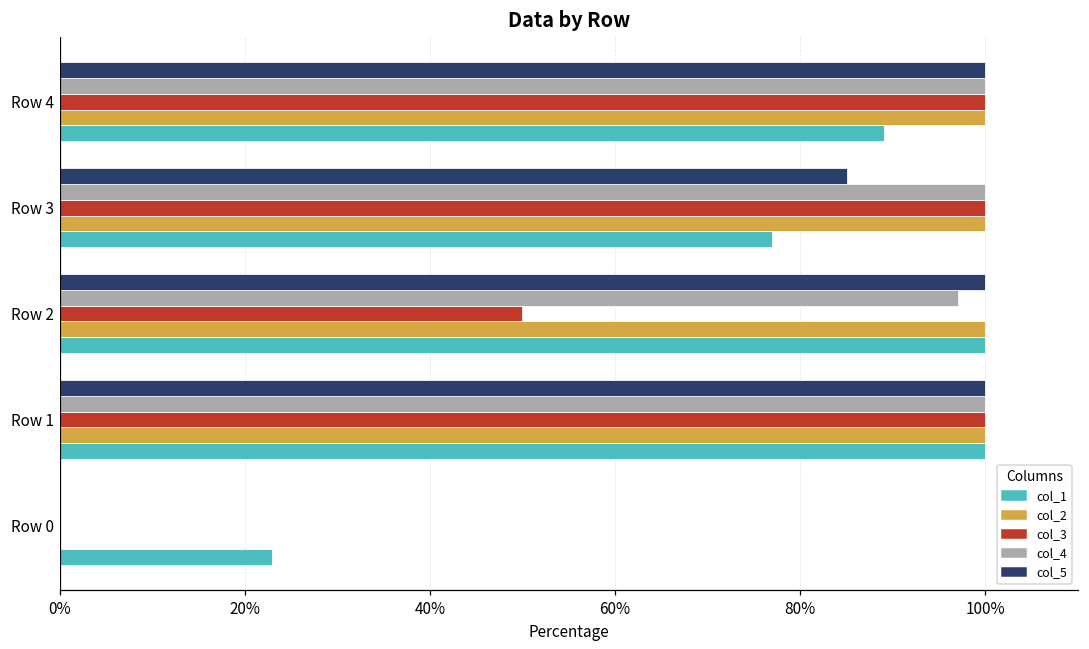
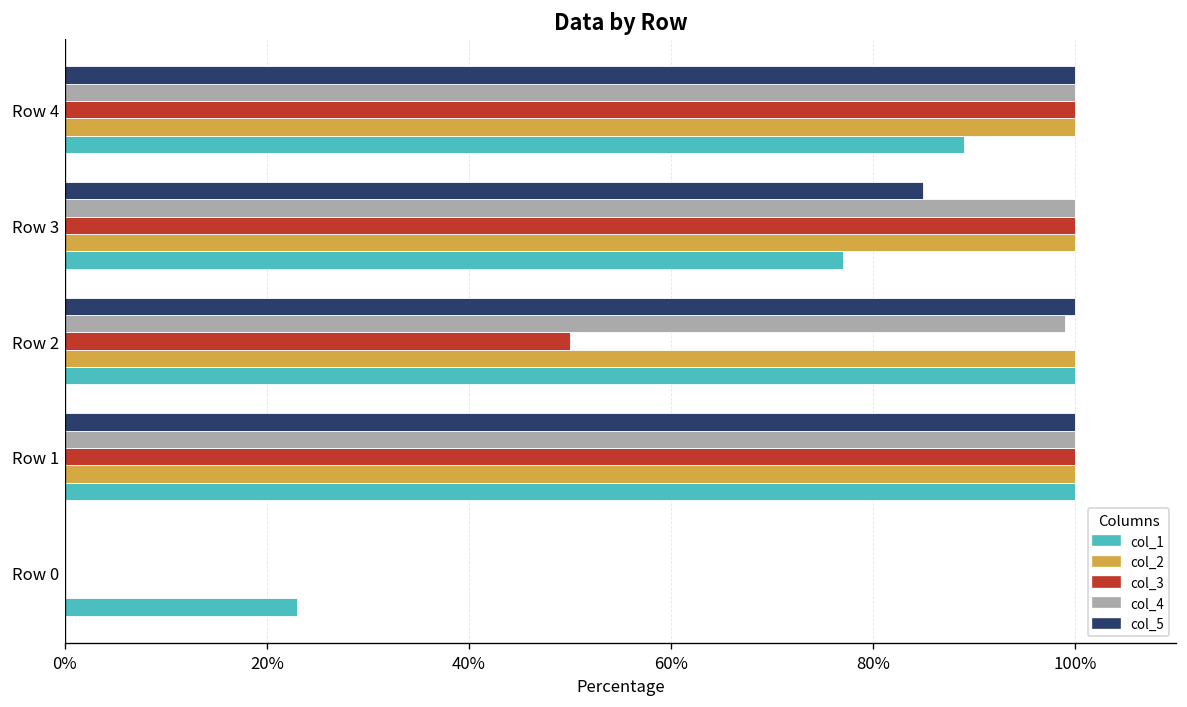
col_4, Row 2: 97% -> 99%
